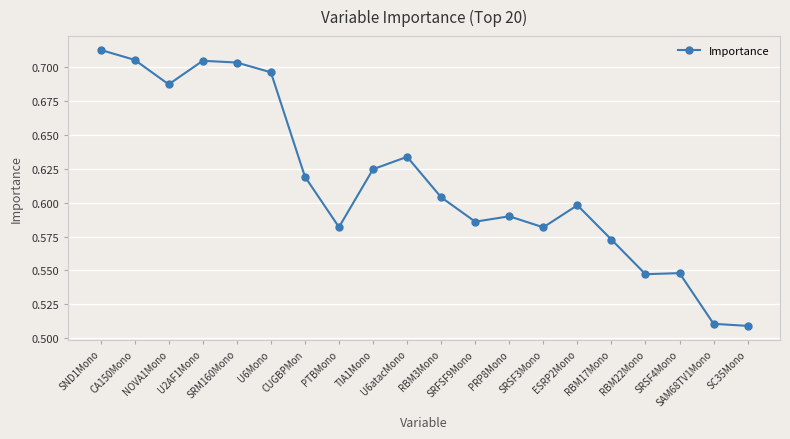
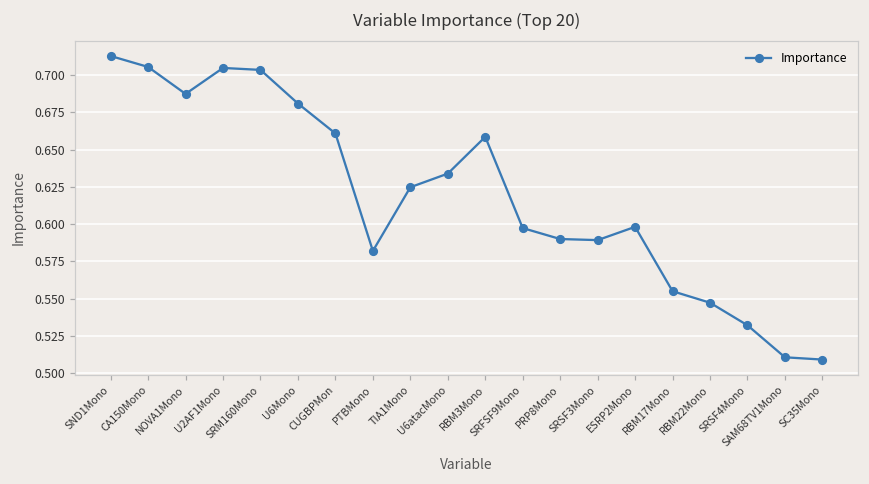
U6Mono: 0.696 -> 0.681
CUGBPMon: 0.619 -> 0.661
RBM3Mono: 0.604 -> 0.659
SRFSF9Mono: 0.586 -> 0.597
SRSF3Mono: 0.582 -> 0.589
RBM17Mono: 0.573 -> 0.555
SRSF4Mono: 0.548 -> 0.532
